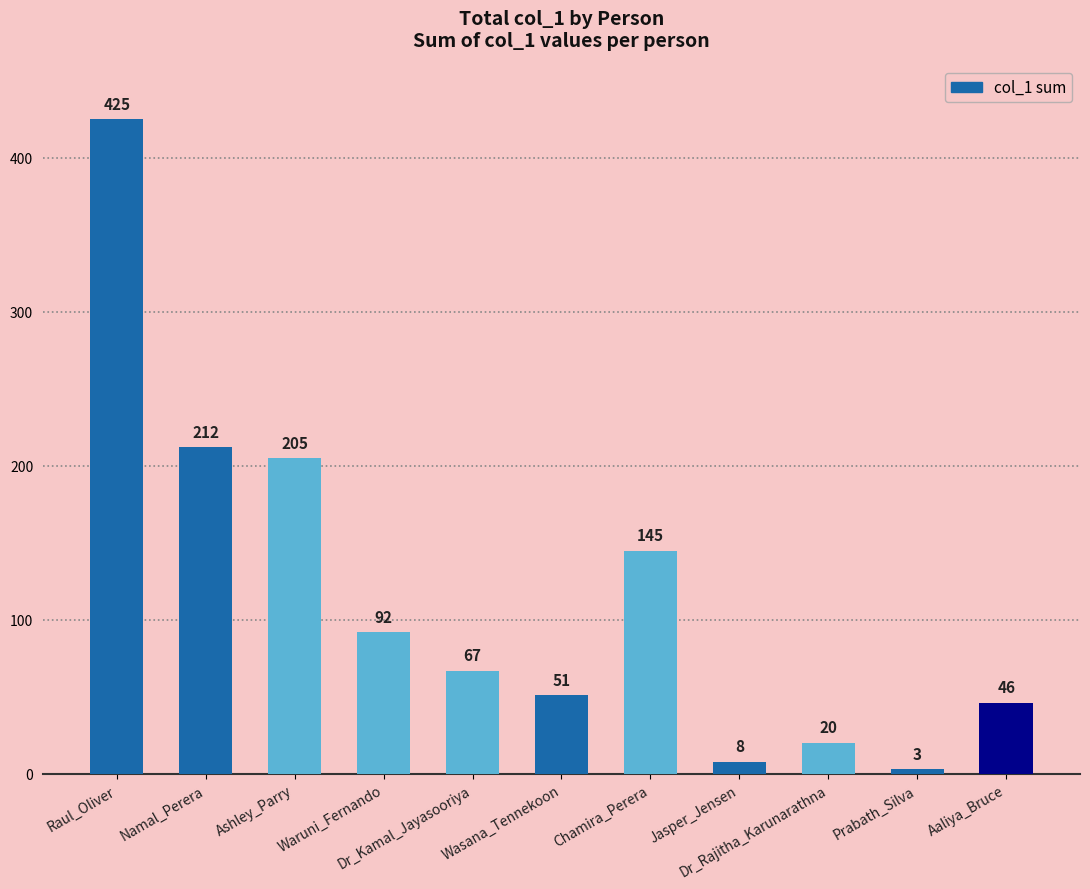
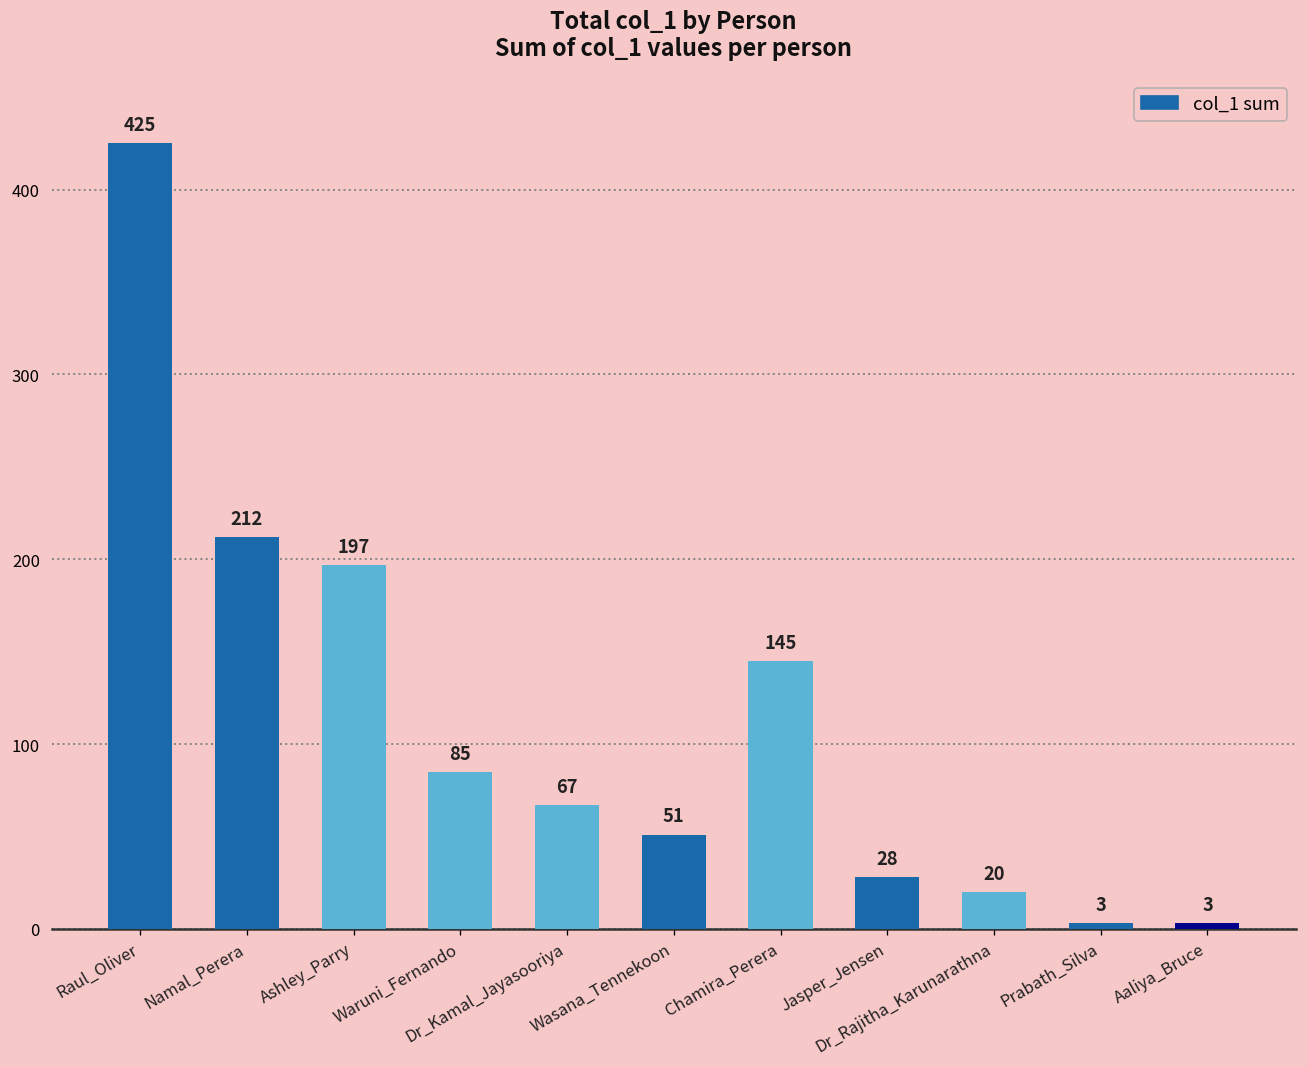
Ashley_Parry: 205 -> 197
Waruni_Fernando: 92 -> 85
Jasper_Jensen: 8 -> 28
Aaliya_Bruce: 46 -> 3
